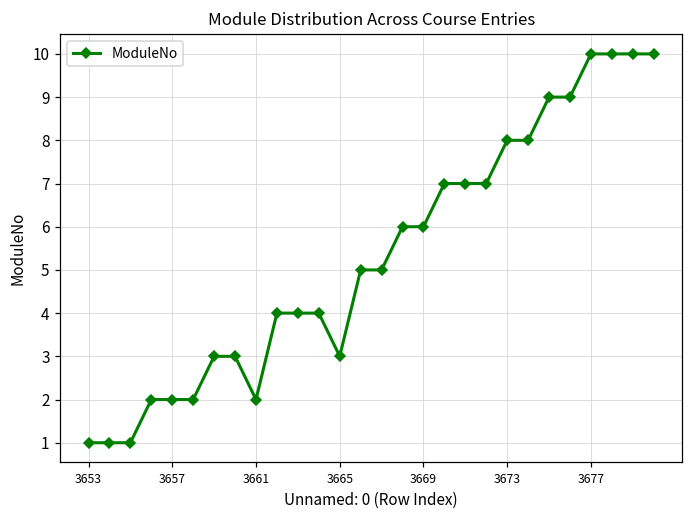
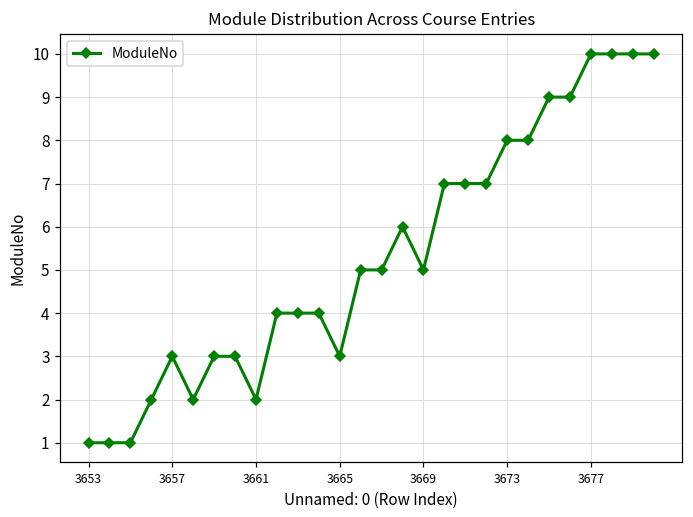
3657: 2 -> 3
3669: 6 -> 5
